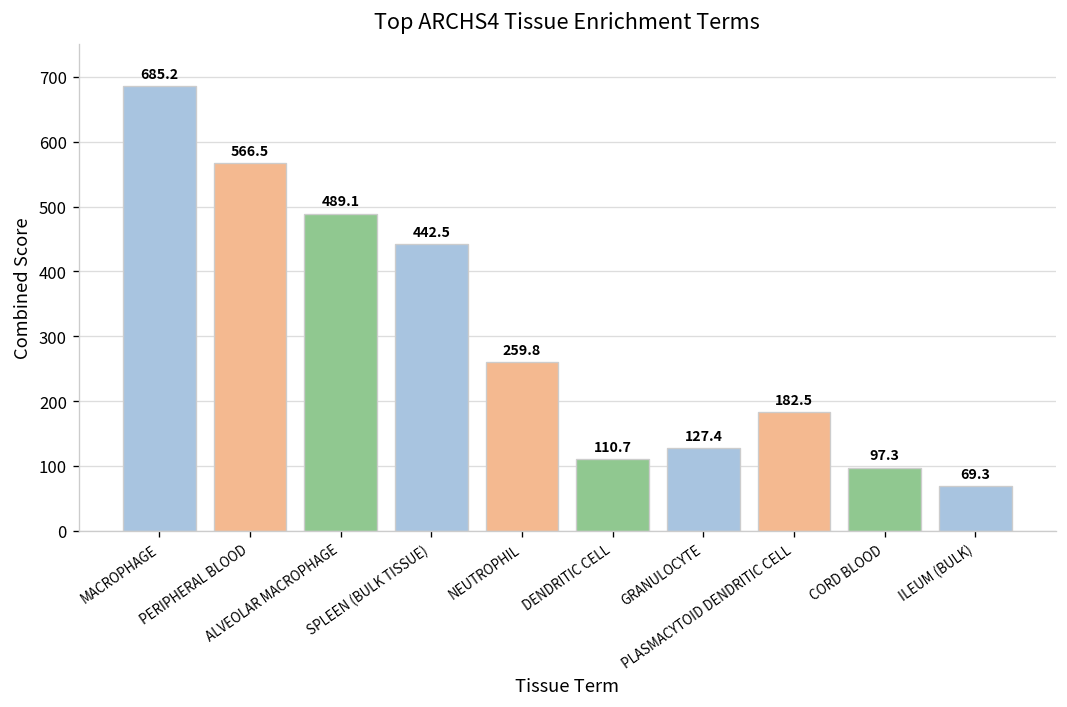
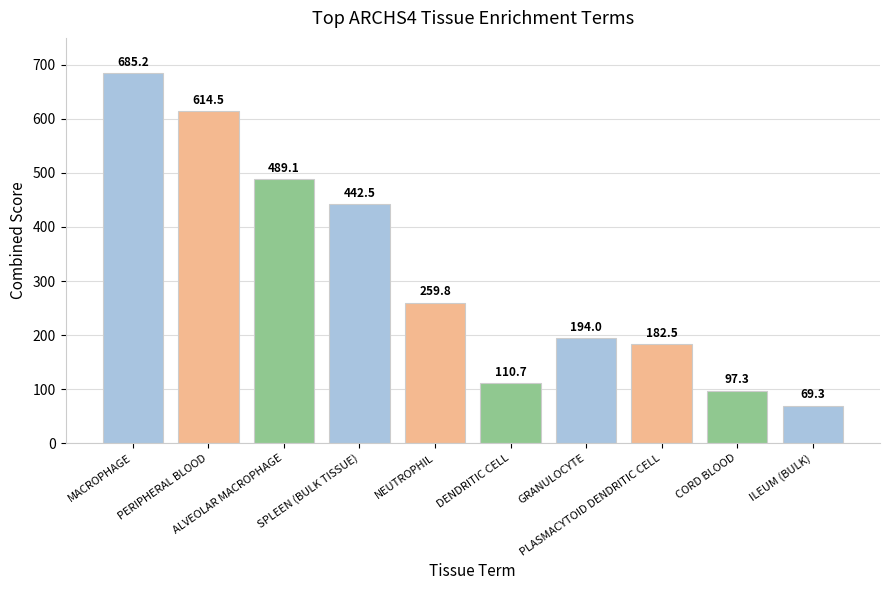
PERIPHERAL BLOOD: 566.5 -> 614.5
GRANULOCYTE: 127.4 -> 194.0
